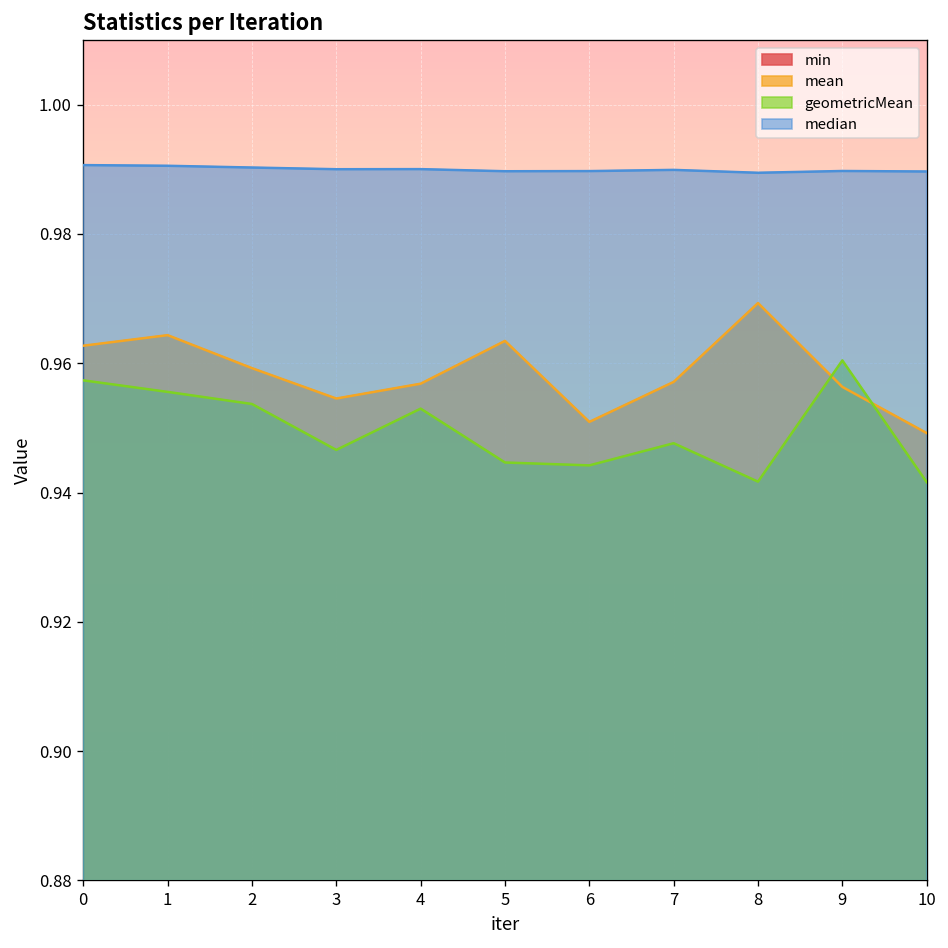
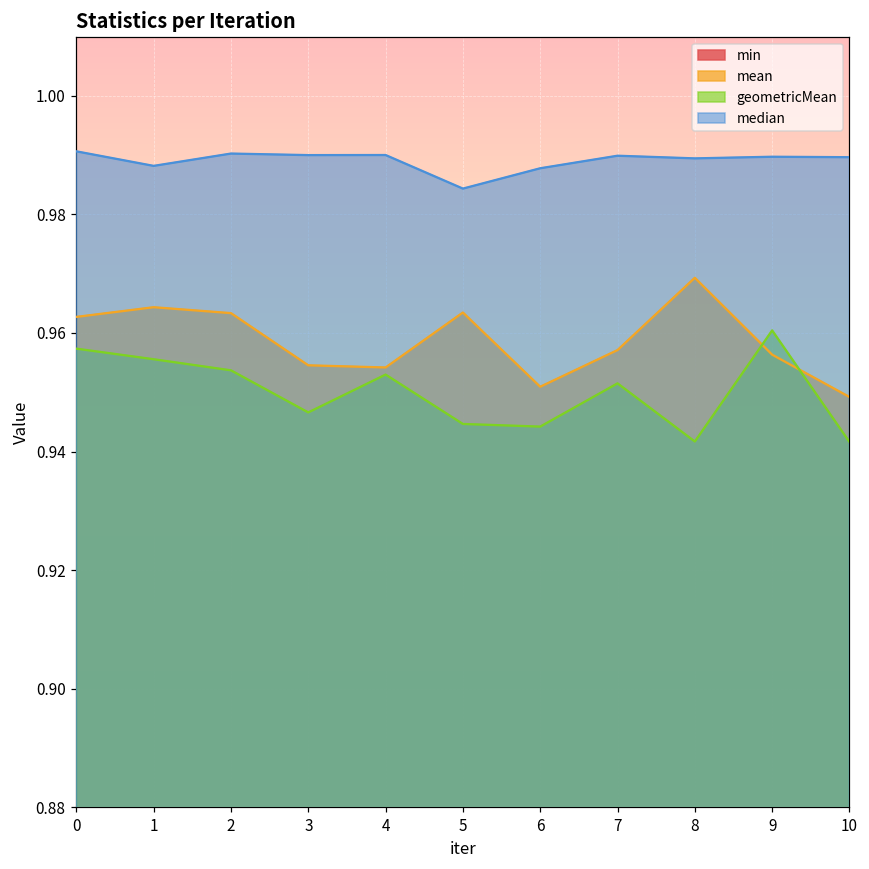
median, 1: 0.991 -> 0.988
mean, 2: 0.959 -> 0.963
mean, 4: 0.957 -> 0.954
median, 5: 0.990 -> 0.984
median, 6: 0.990 -> 0.988
geometricMean, 7: 0.948 -> 0.952
